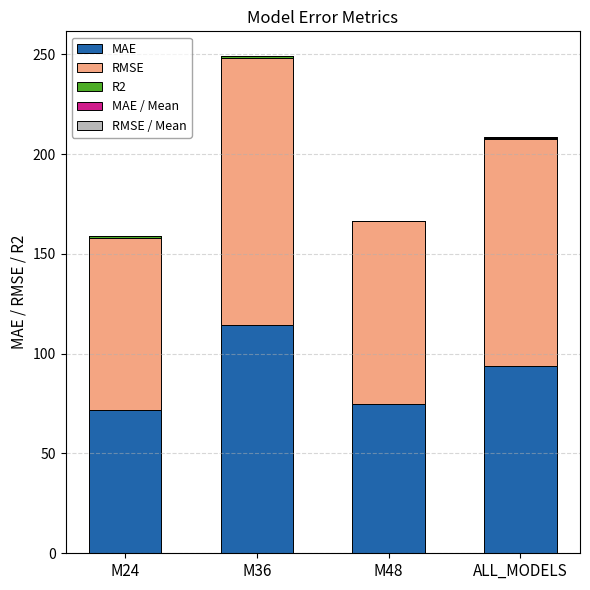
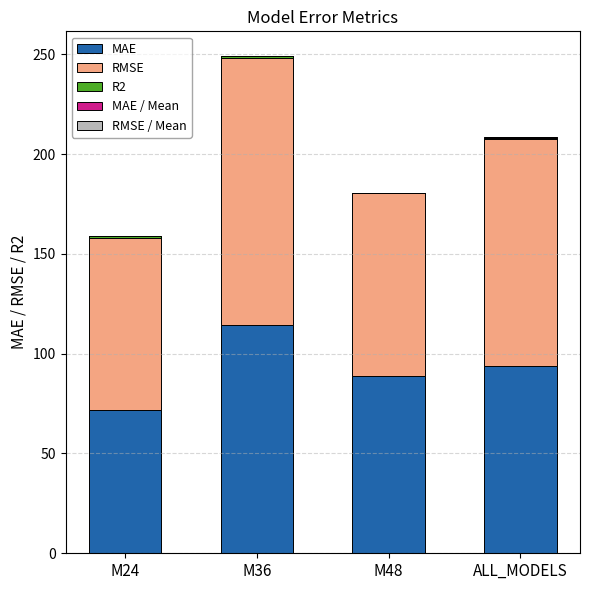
MAE, M48: 75 -> 89
